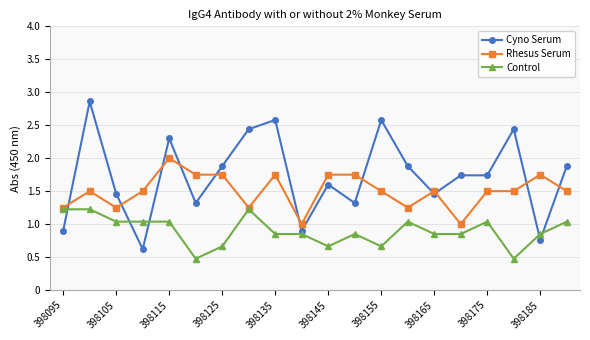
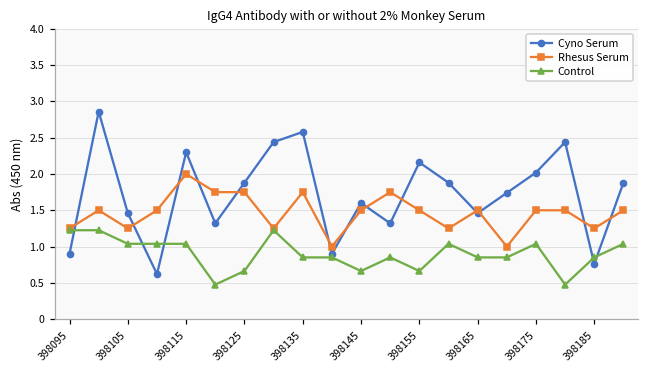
Rhesus Serum, 398145: 1.7 -> 1.5
Cyno Serum, 398155: 2.6 -> 2.2
Cyno Serum, 398175: 1.7 -> 2.0
Rhesus Serum, 398185: 1.7 -> 1.2
